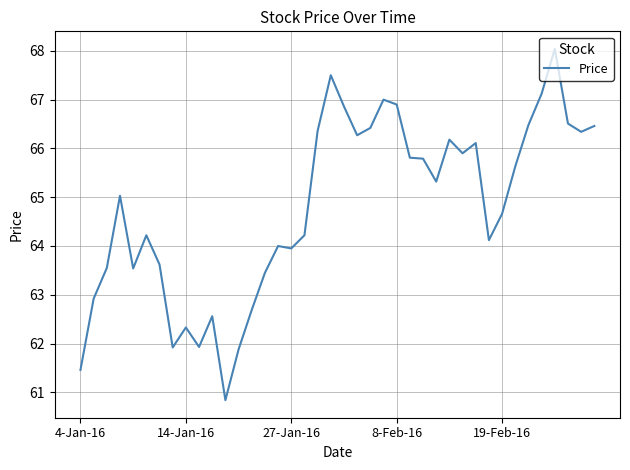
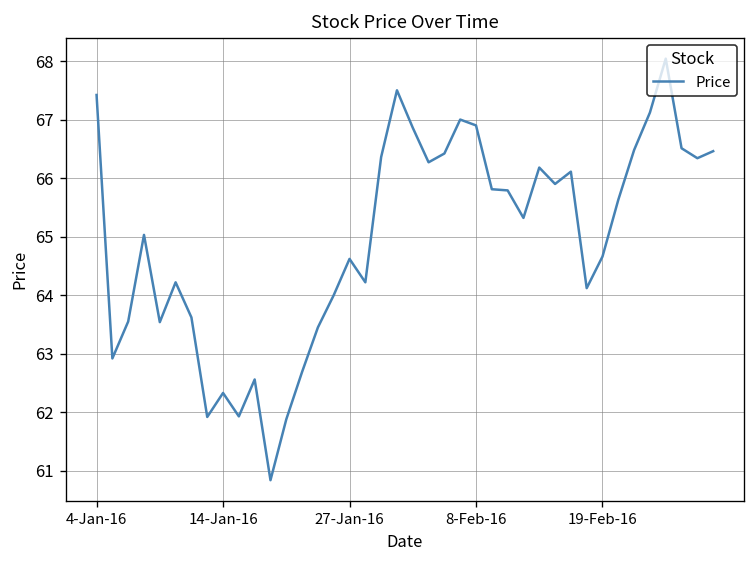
4-Jan-16: 61.5 -> 67.4
27-Jan-16: 64.0 -> 64.6
